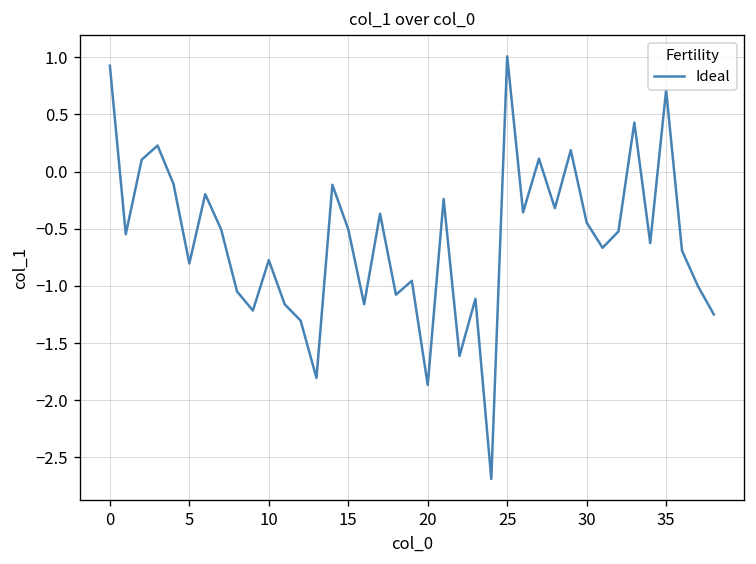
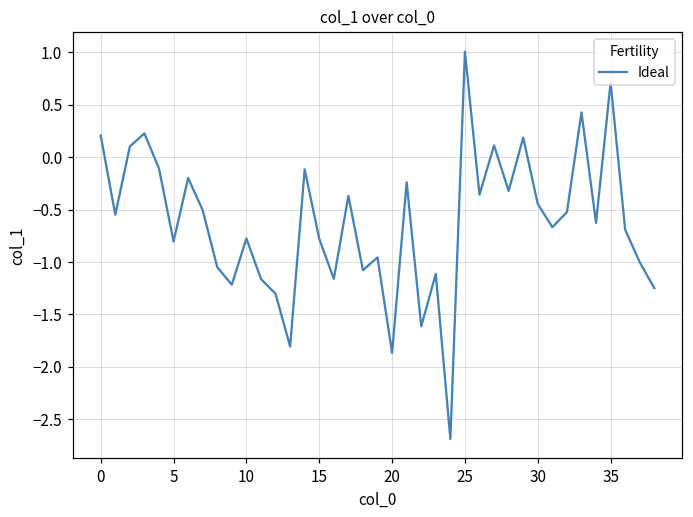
0: 0.9 -> 0.2
15: -0.5 -> -0.8
